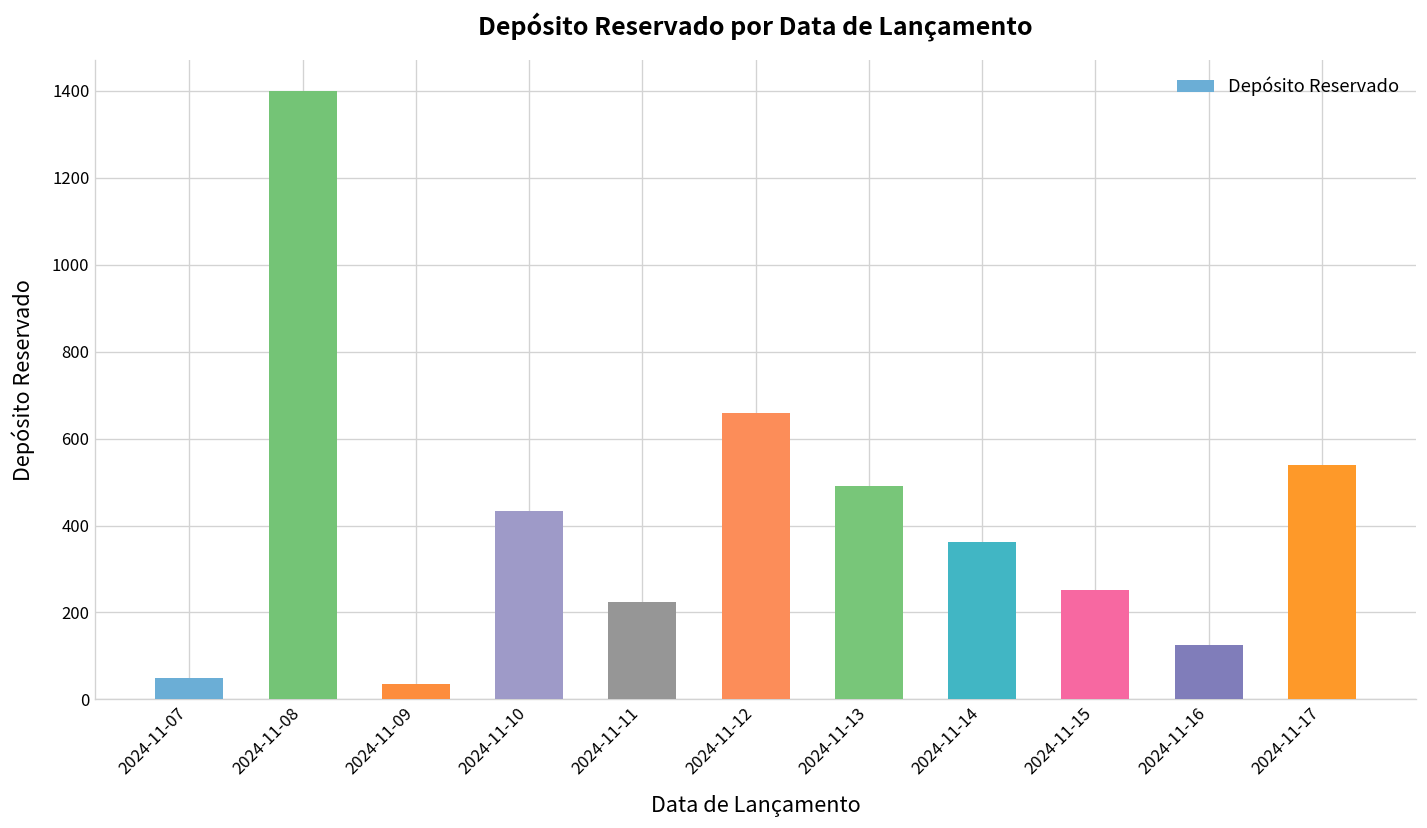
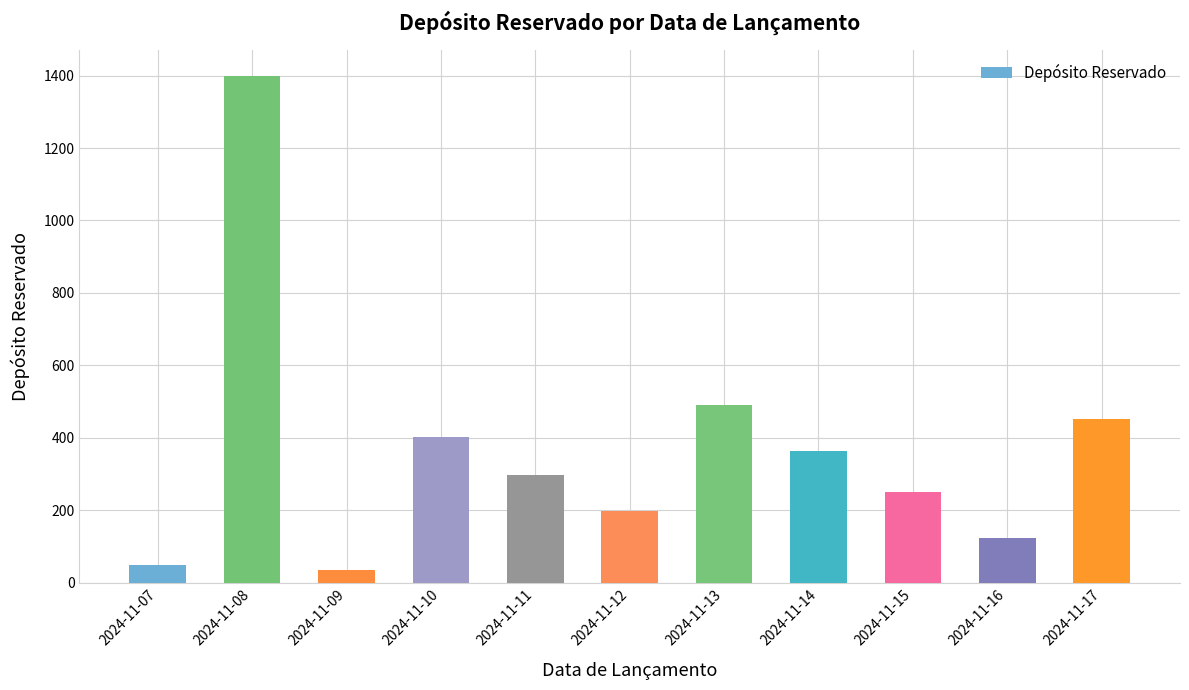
2024-11-10: 430 -> 400
2024-11-11: 220 -> 300
2024-11-12: 660 -> 200
2024-11-17: 540 -> 450
